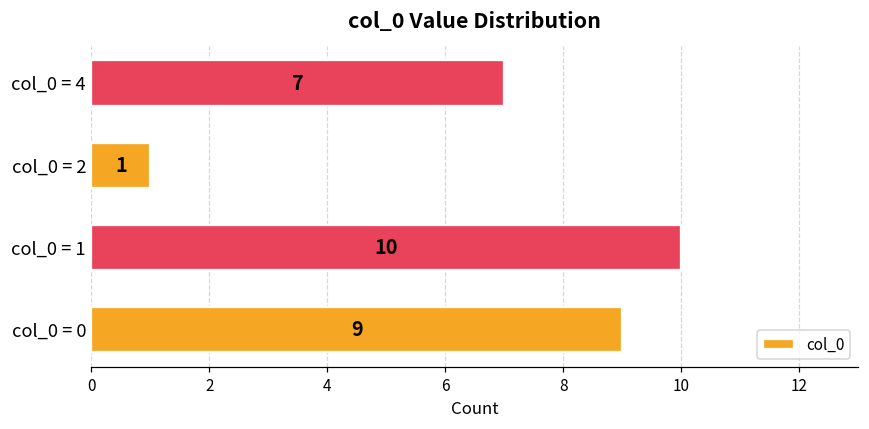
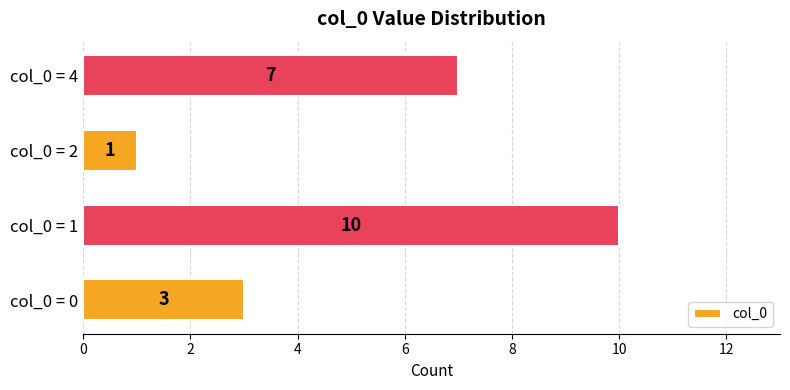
col_0 = 0: 9 -> 3
